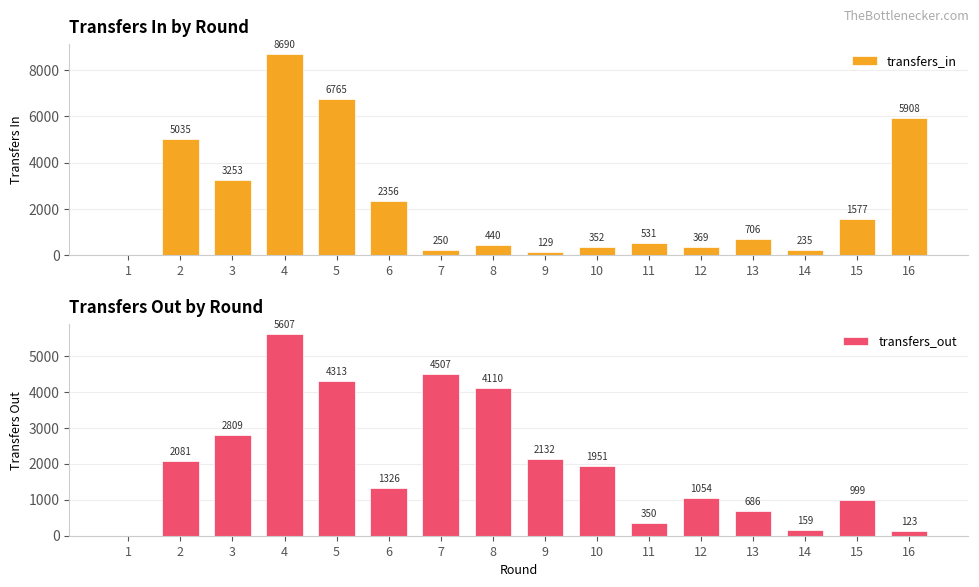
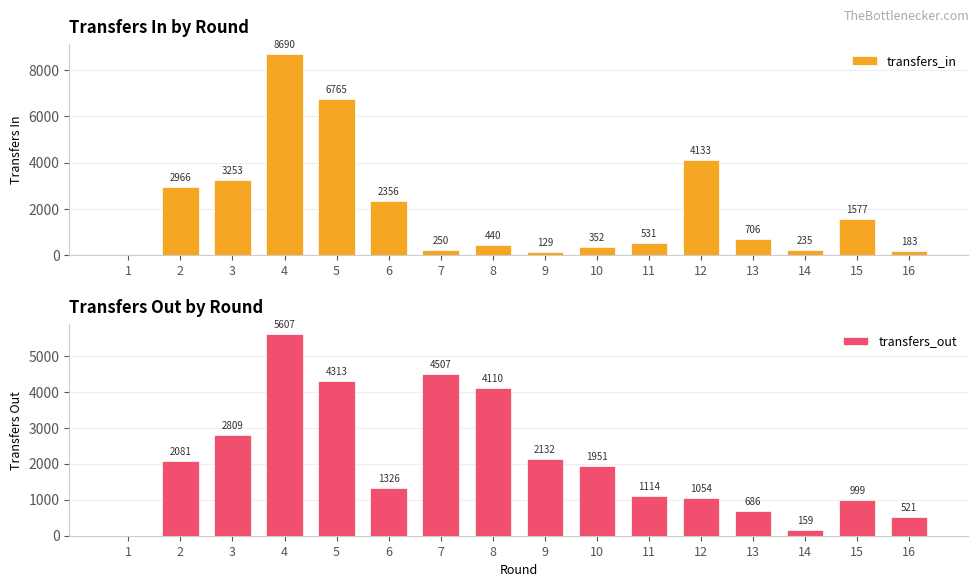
Transfers In by Round, 2: 5035 -> 2966
Transfers In by Round, 12: 369 -> 4133
Transfers In by Round, 16: 5908 -> 183
Transfers Out by Round, 11: 350 -> 1114
Transfers Out by Round, 16: 123 -> 521
